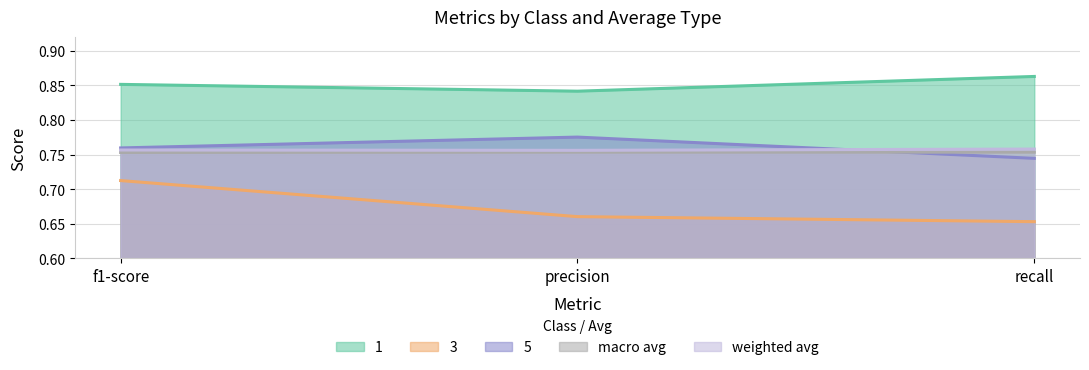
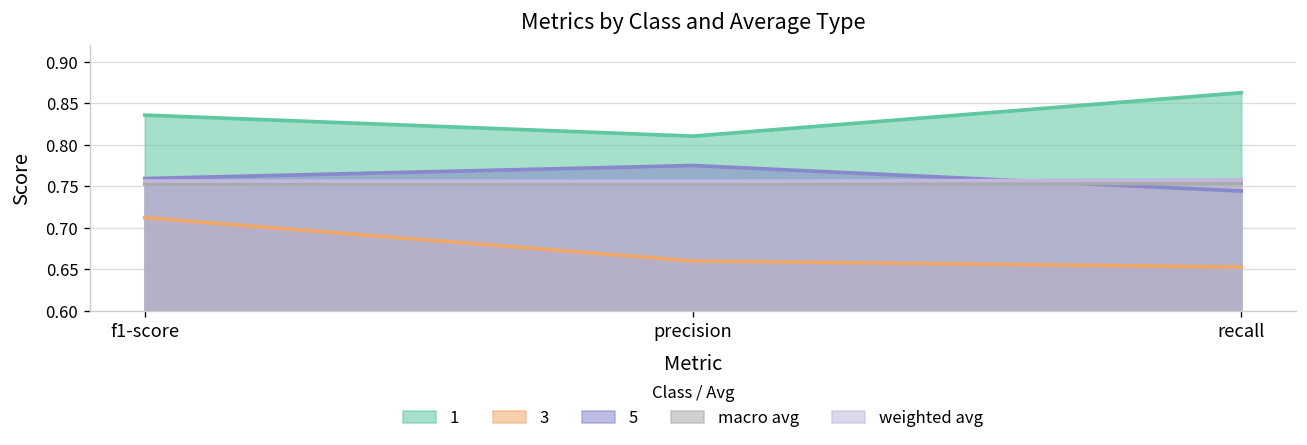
1, f1-score: 0.85 -> 0.84
1, precision: 0.84 -> 0.81
